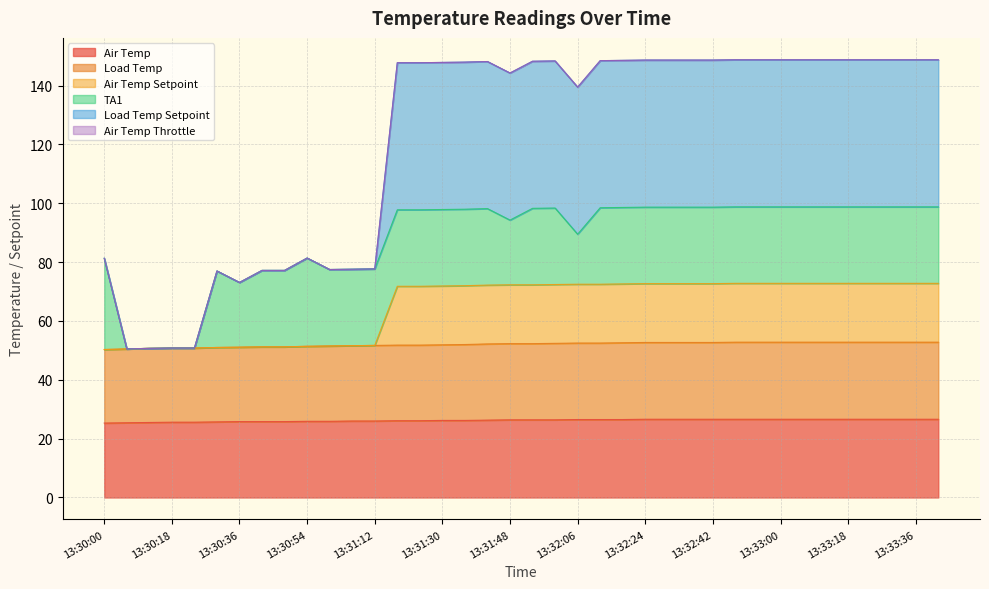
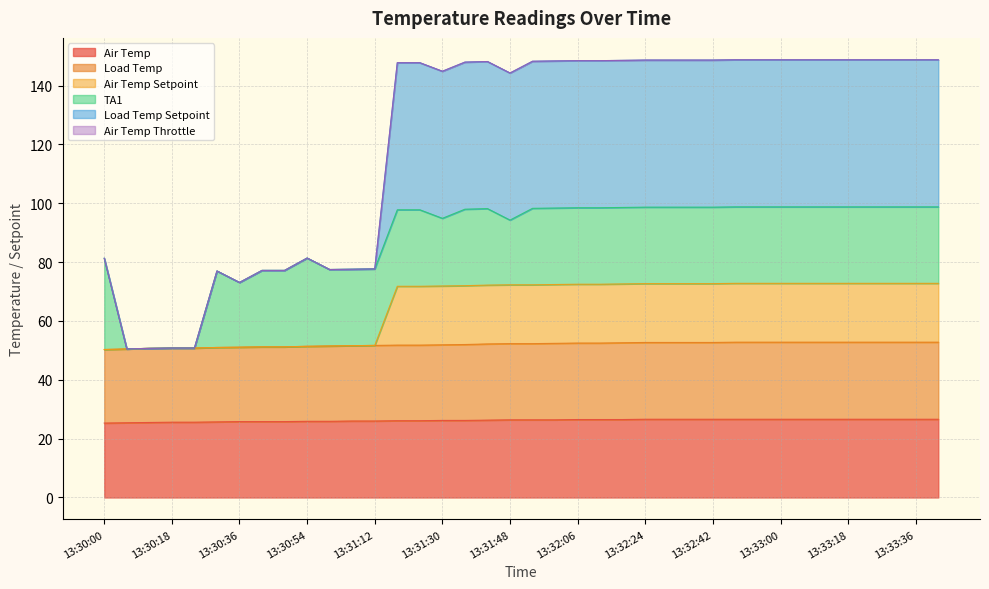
TA1, 13:31:30: 26 -> 23
TA1, 13:32:06: 17 -> 26
